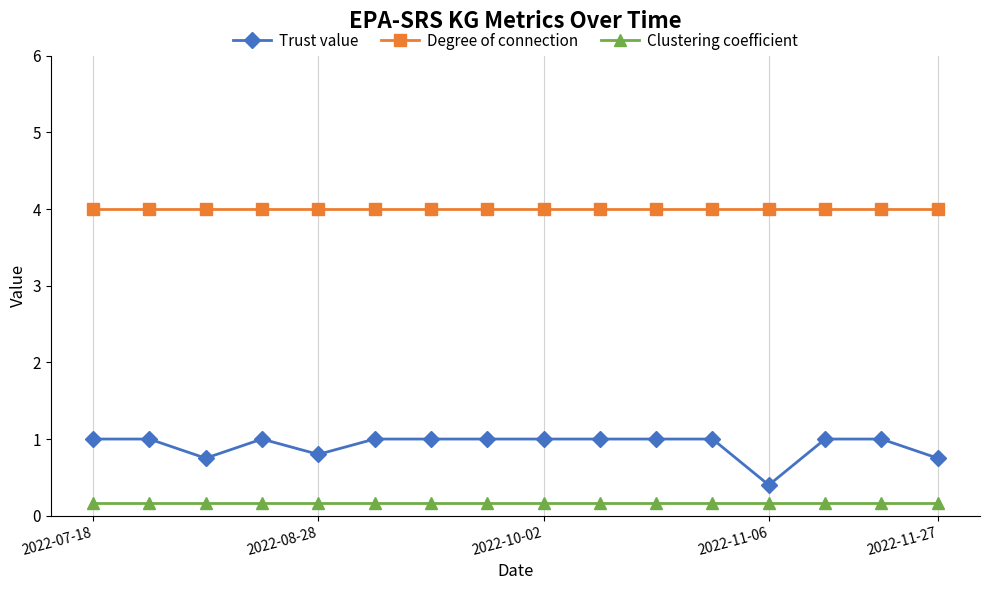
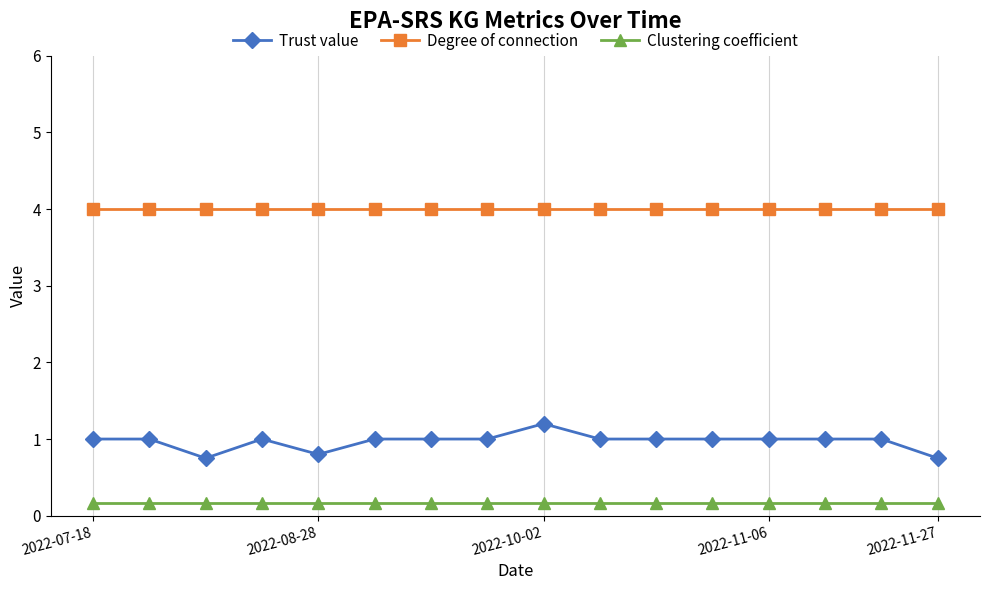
Trust value, 2022-10-02: 1.0 -> 1.2
Trust value, 2022-11-06: 0.4 -> 1.0
